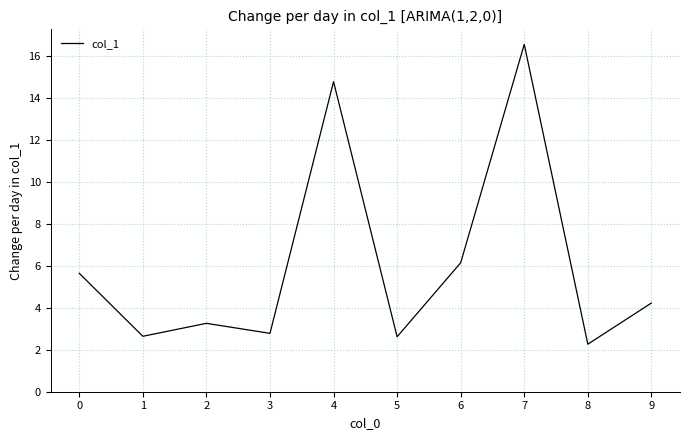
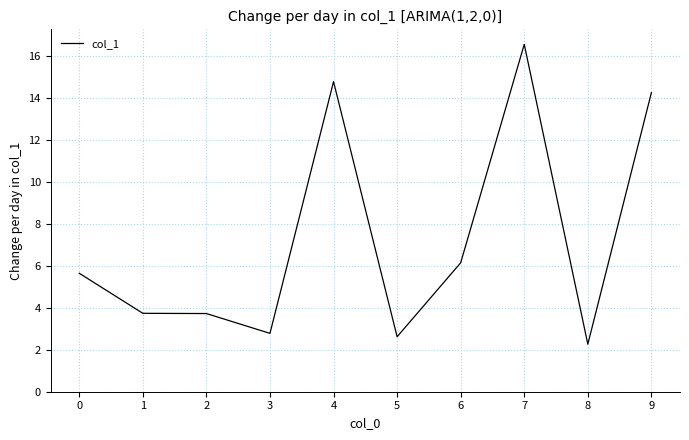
1: 2.6 -> 3.7
2: 3.3 -> 3.7
9: 4.2 -> 14.2
